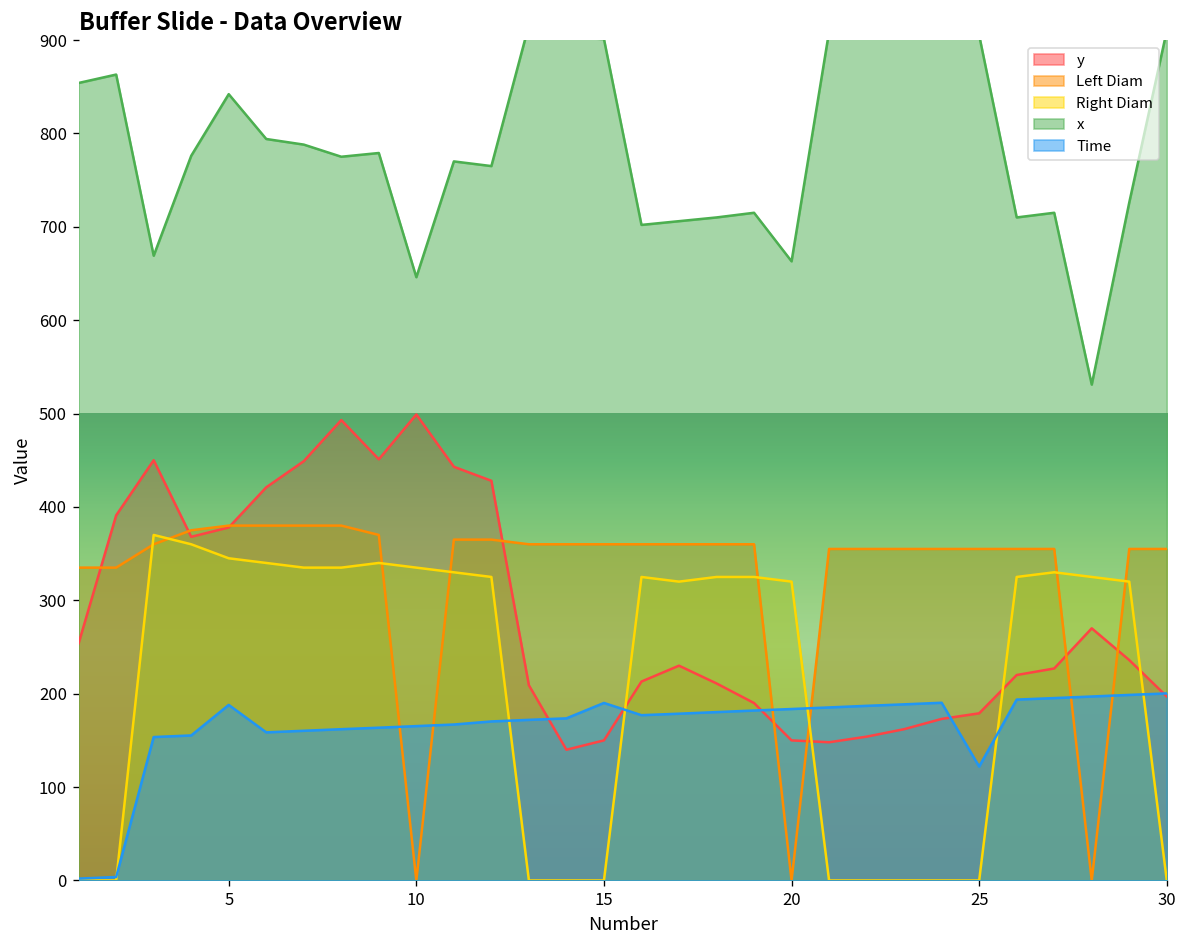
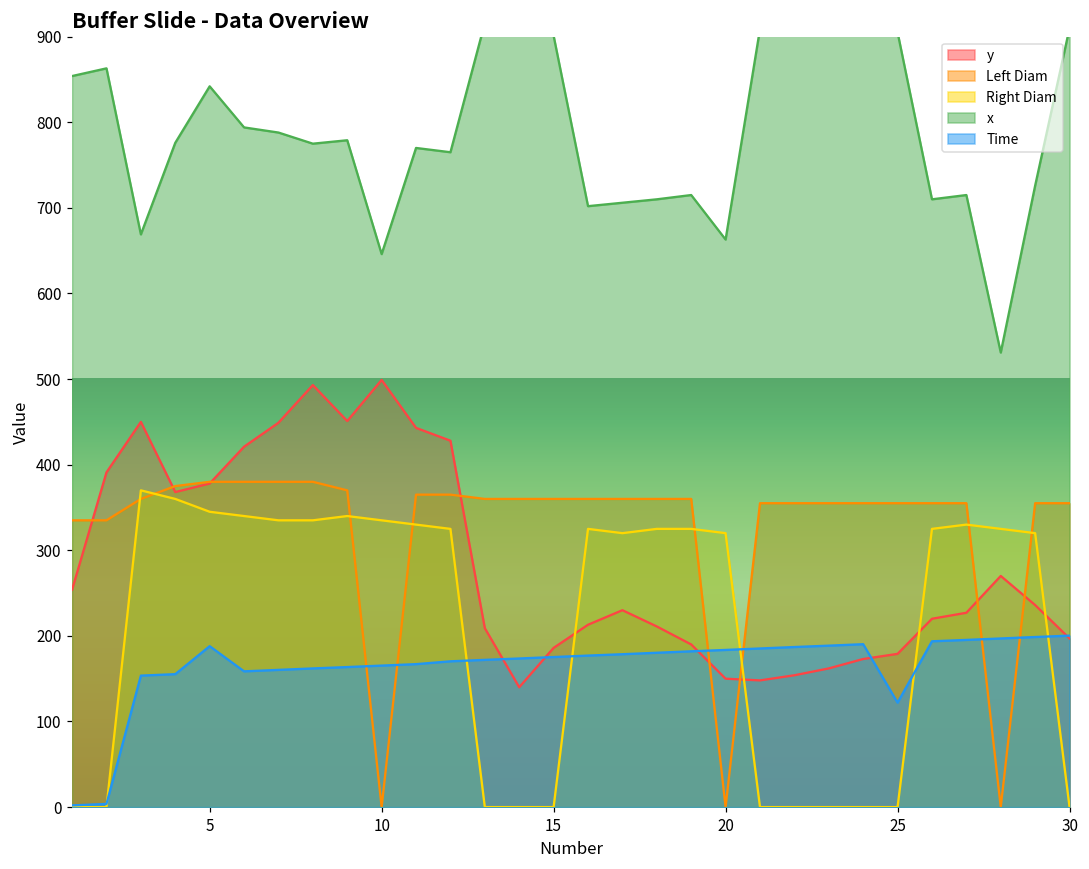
y, 15: 150 -> 190
Time, 15: 190 -> 180
